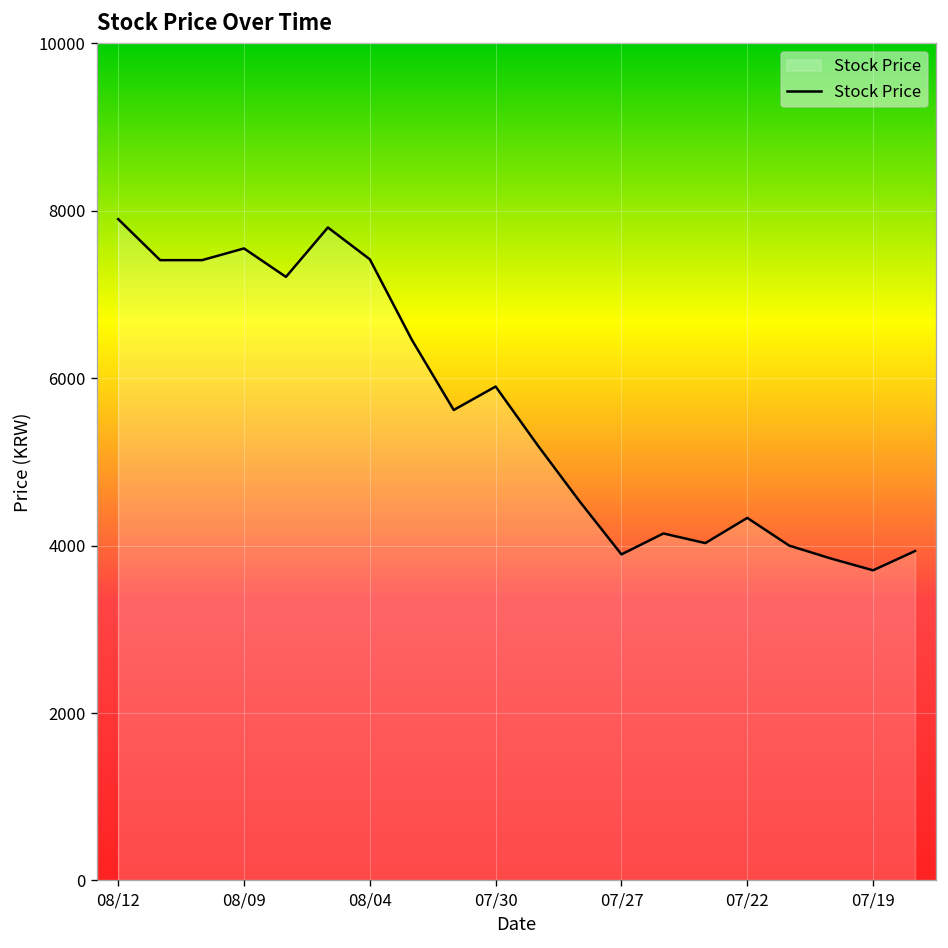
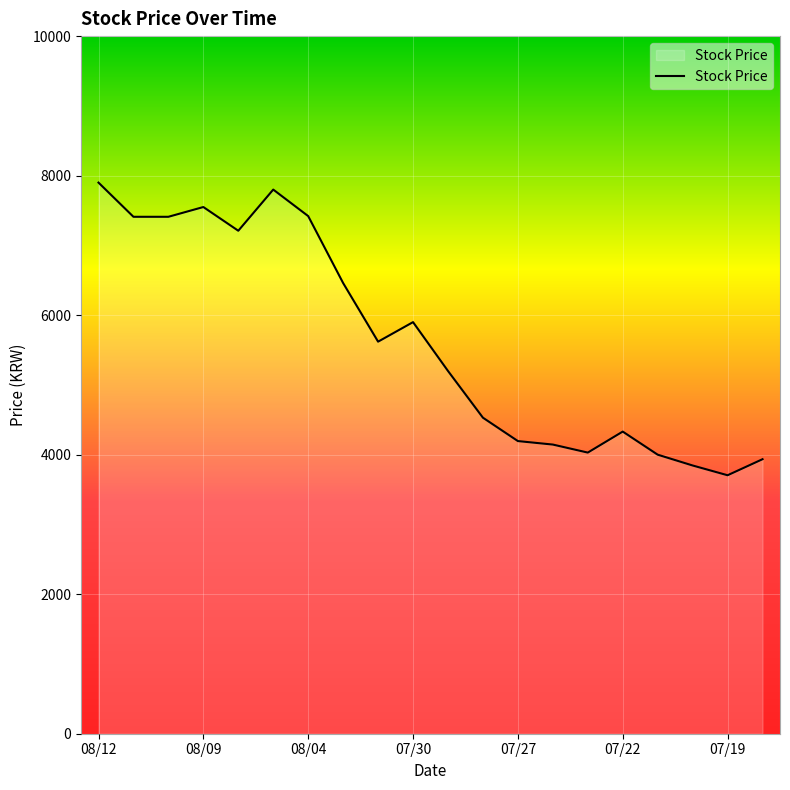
07/27: 3900 -> 4200
